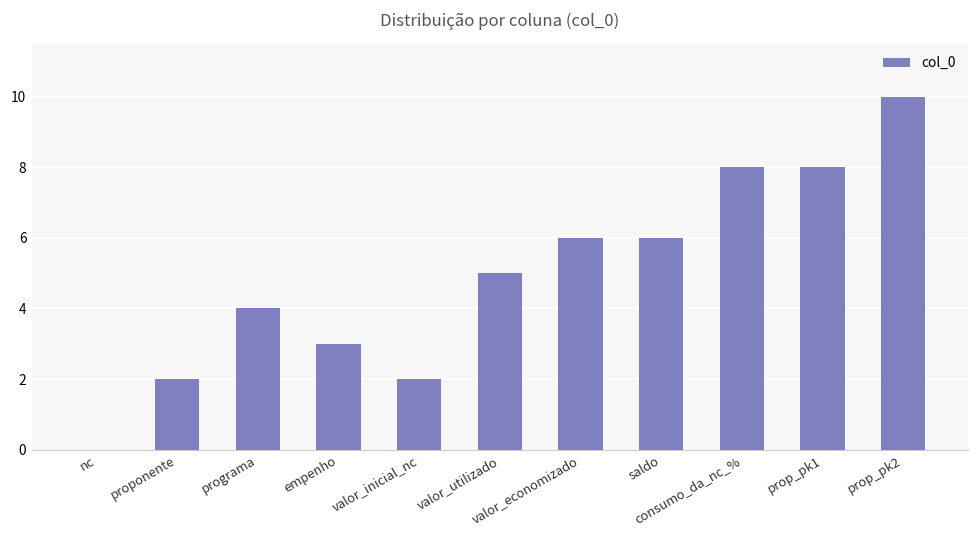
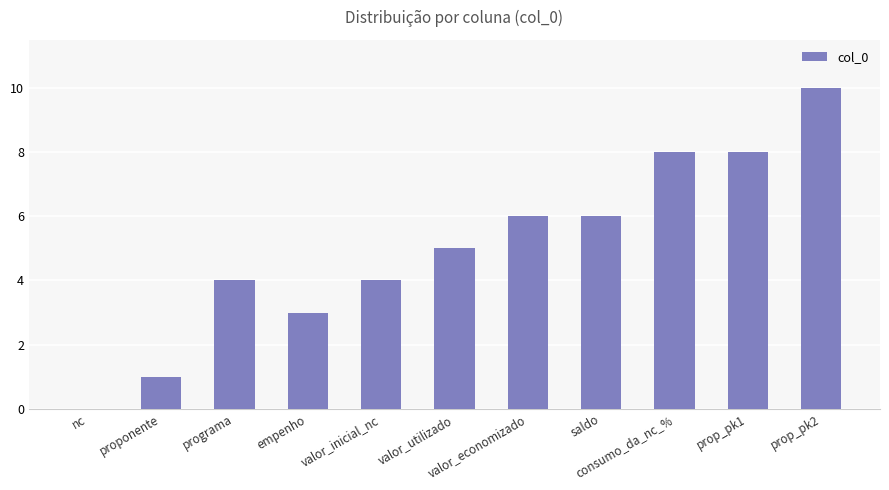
proponente: 2 -> 1
valor_inicial_nc: 2 -> 4
